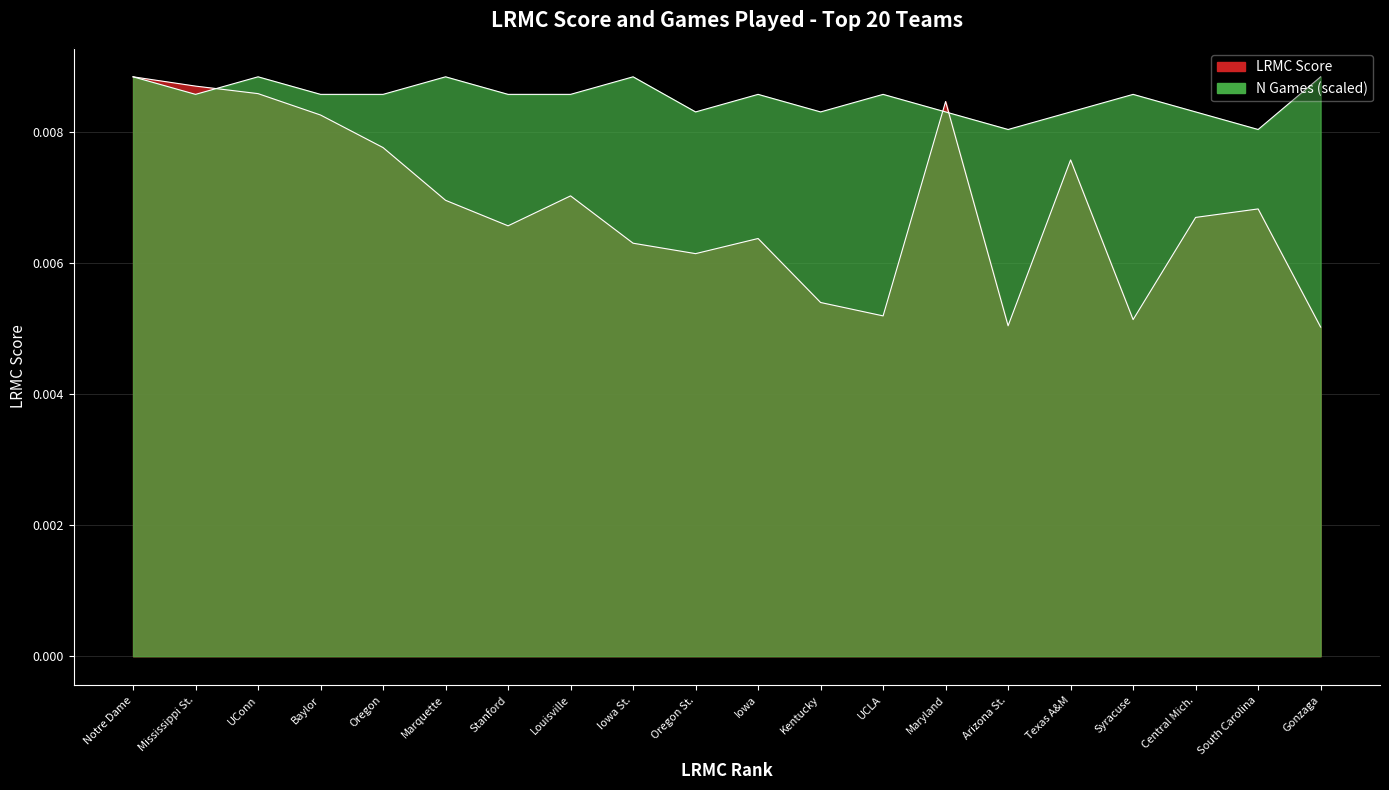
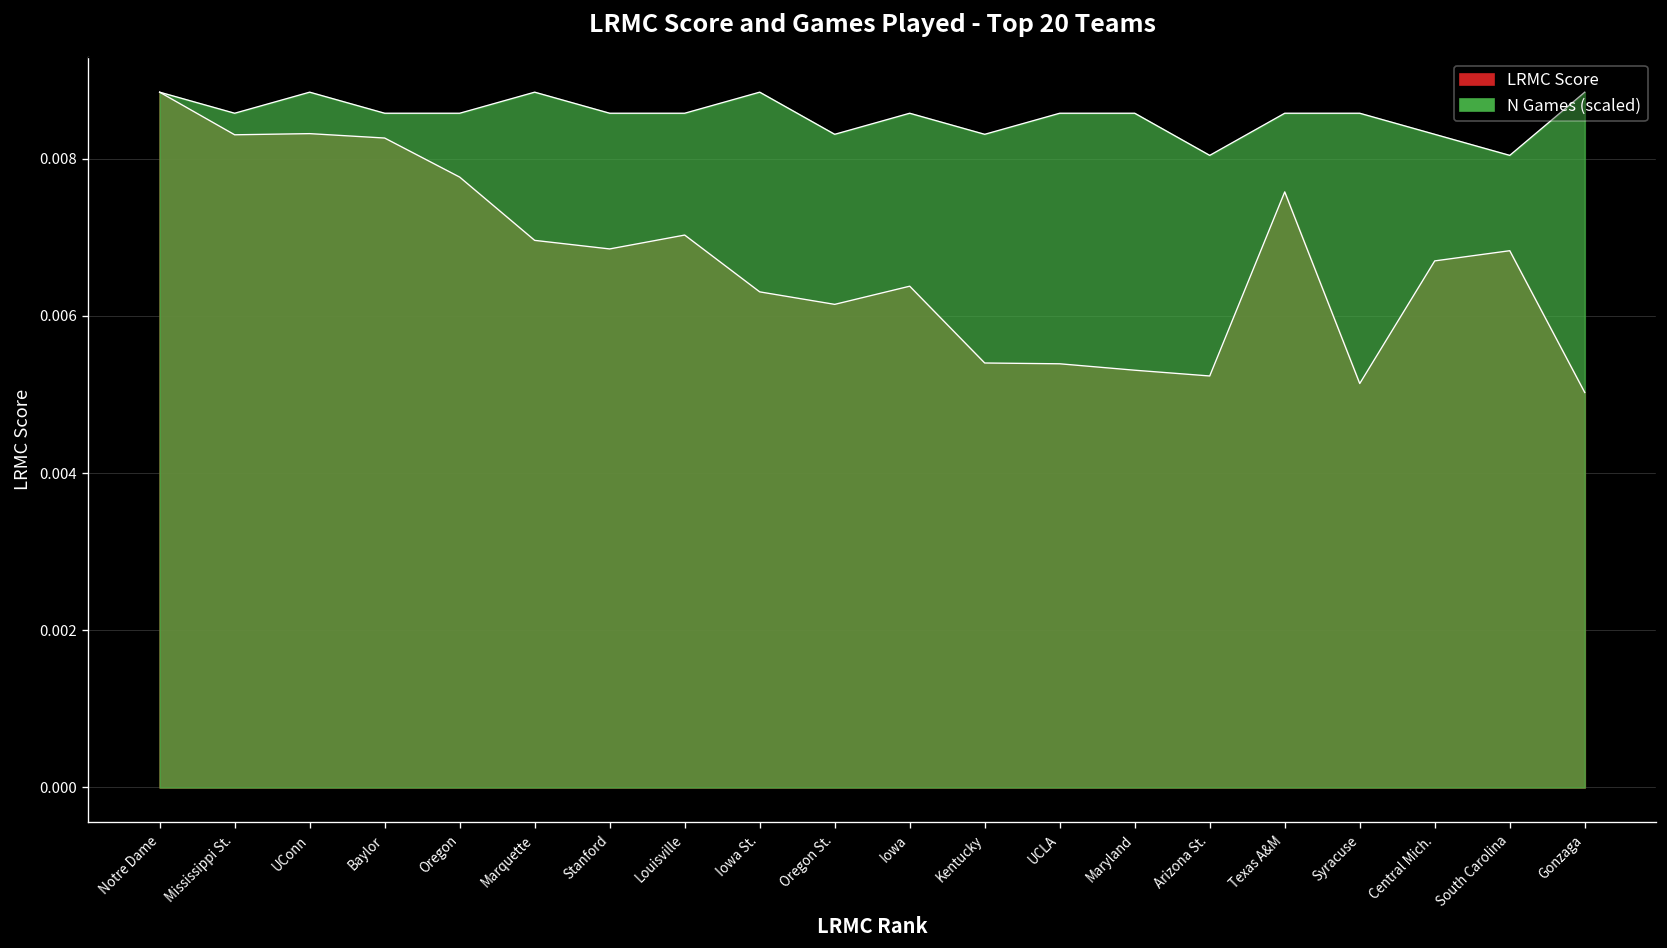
LRMC Score, Mississippi St.: 0.0087 -> 0.0083
LRMC Score, UConn: 0.0086 -> 0.0083
LRMC Score, Stanford: 0.0066 -> 0.0069
LRMC Score, UCLA: 0.0052 -> 0.0054
LRMC Score, Maryland: 0.0085 -> 0.0053
N Games (scaled), Maryland: 0.0083 -> 0.0086
LRMC Score, Arizona St.: 0.0050 -> 0.0052
N Games (scaled), Texas A&M: 0.0083 -> 0.0086
